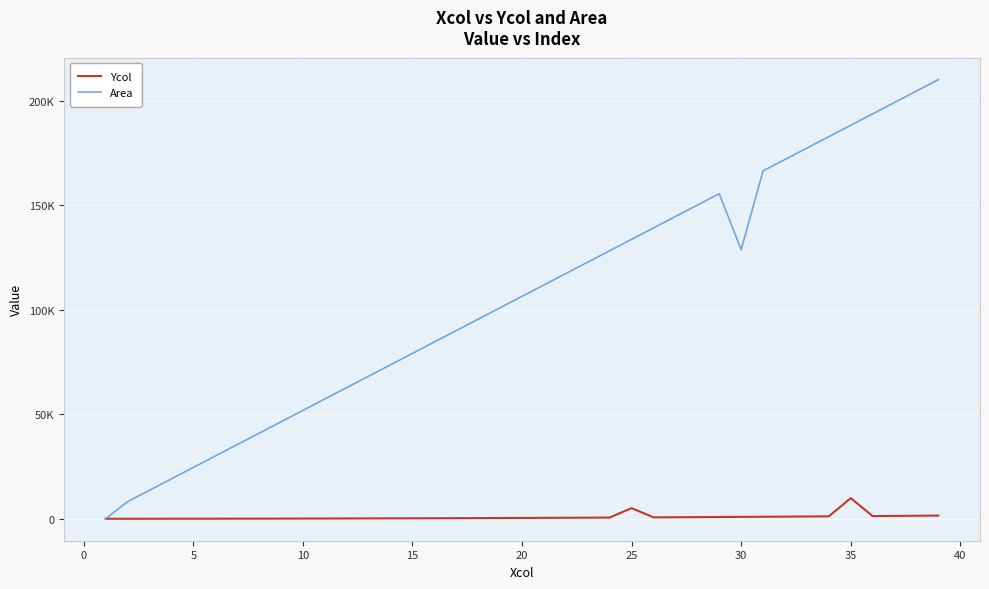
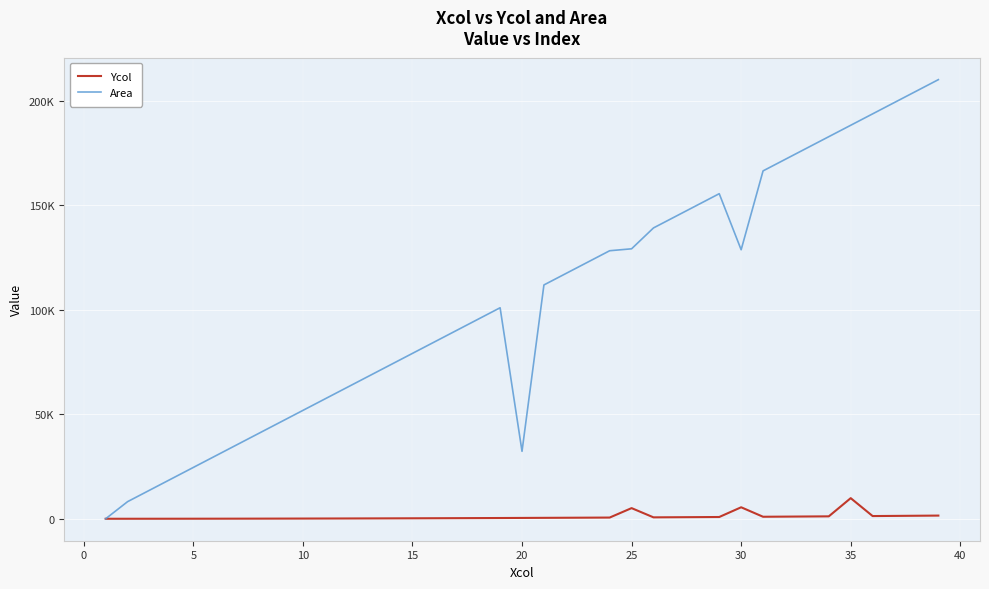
Area, 20: 106000 -> 32000
Area, 25: 134000 -> 129000
Ycol, 30: 1000 -> 5000
